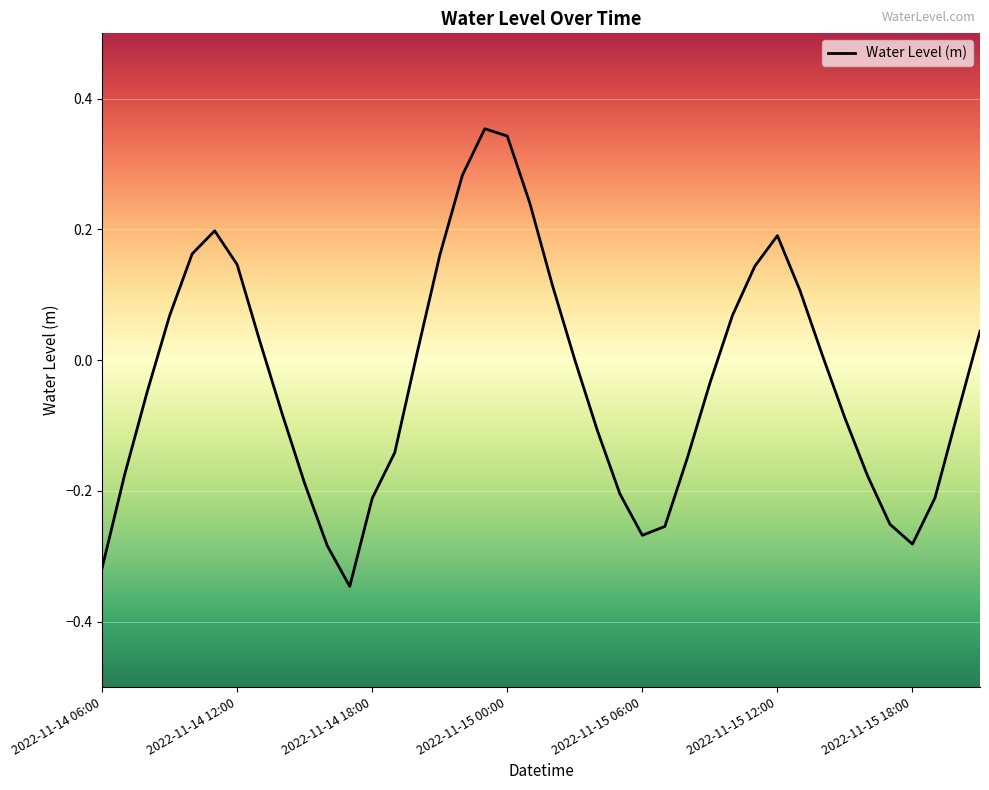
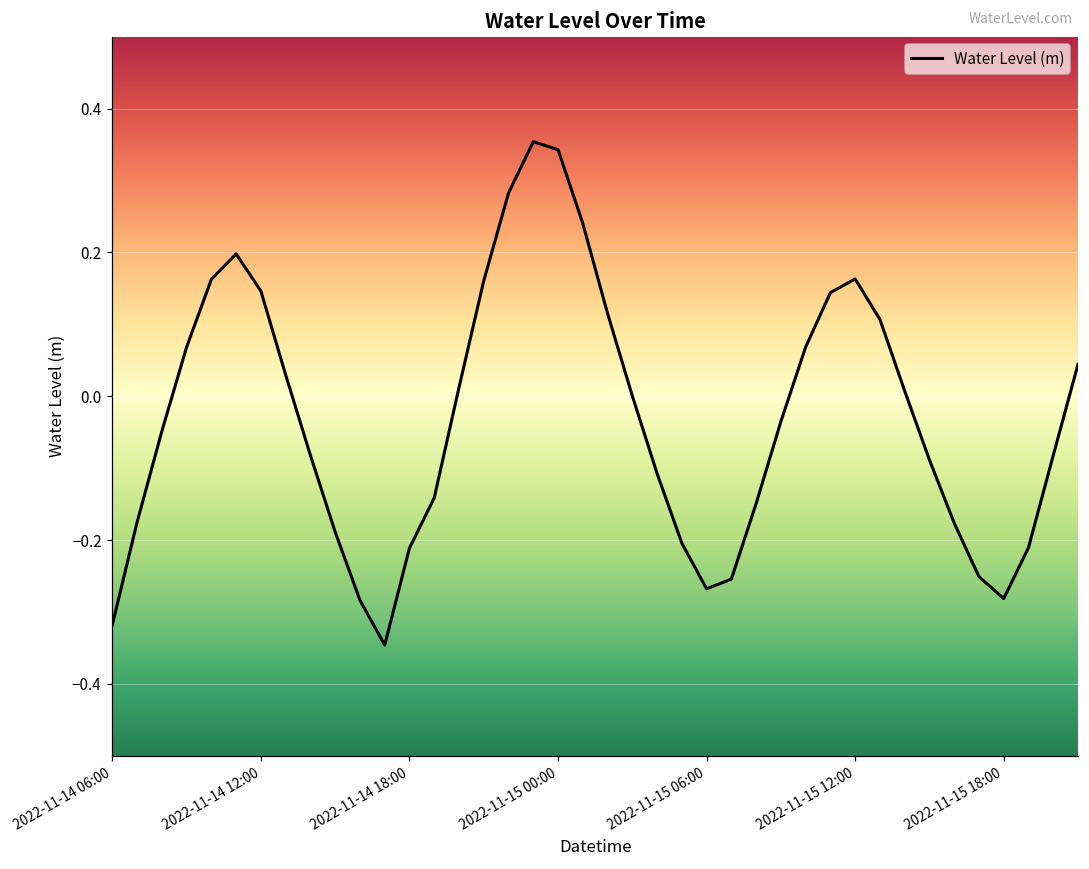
2022-11-15 12:00: 0.19 -> 0.16
